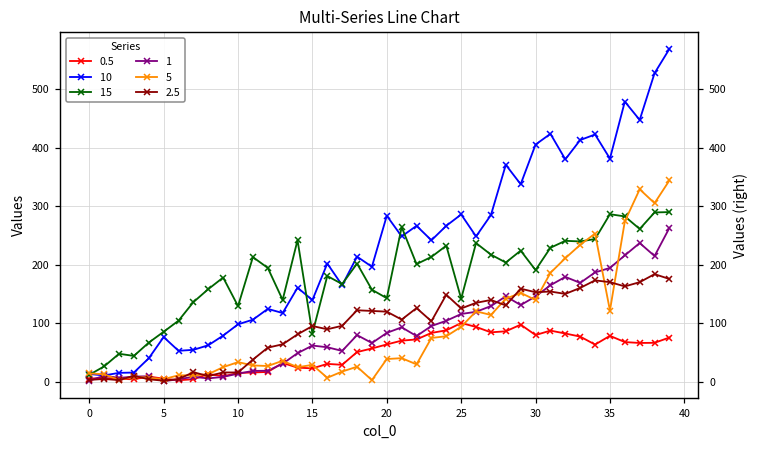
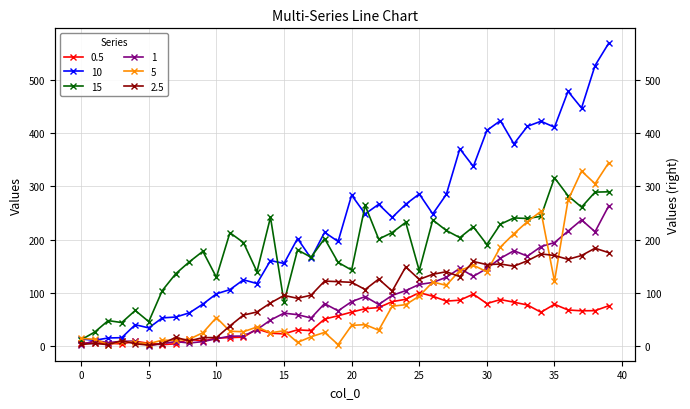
10, 5: 80 -> 30
15, 5: 90 -> 50
5, 10: 30 -> 50
10, 15: 140 -> 150
10, 35: 380 -> 410
15, 35: 290 -> 320
